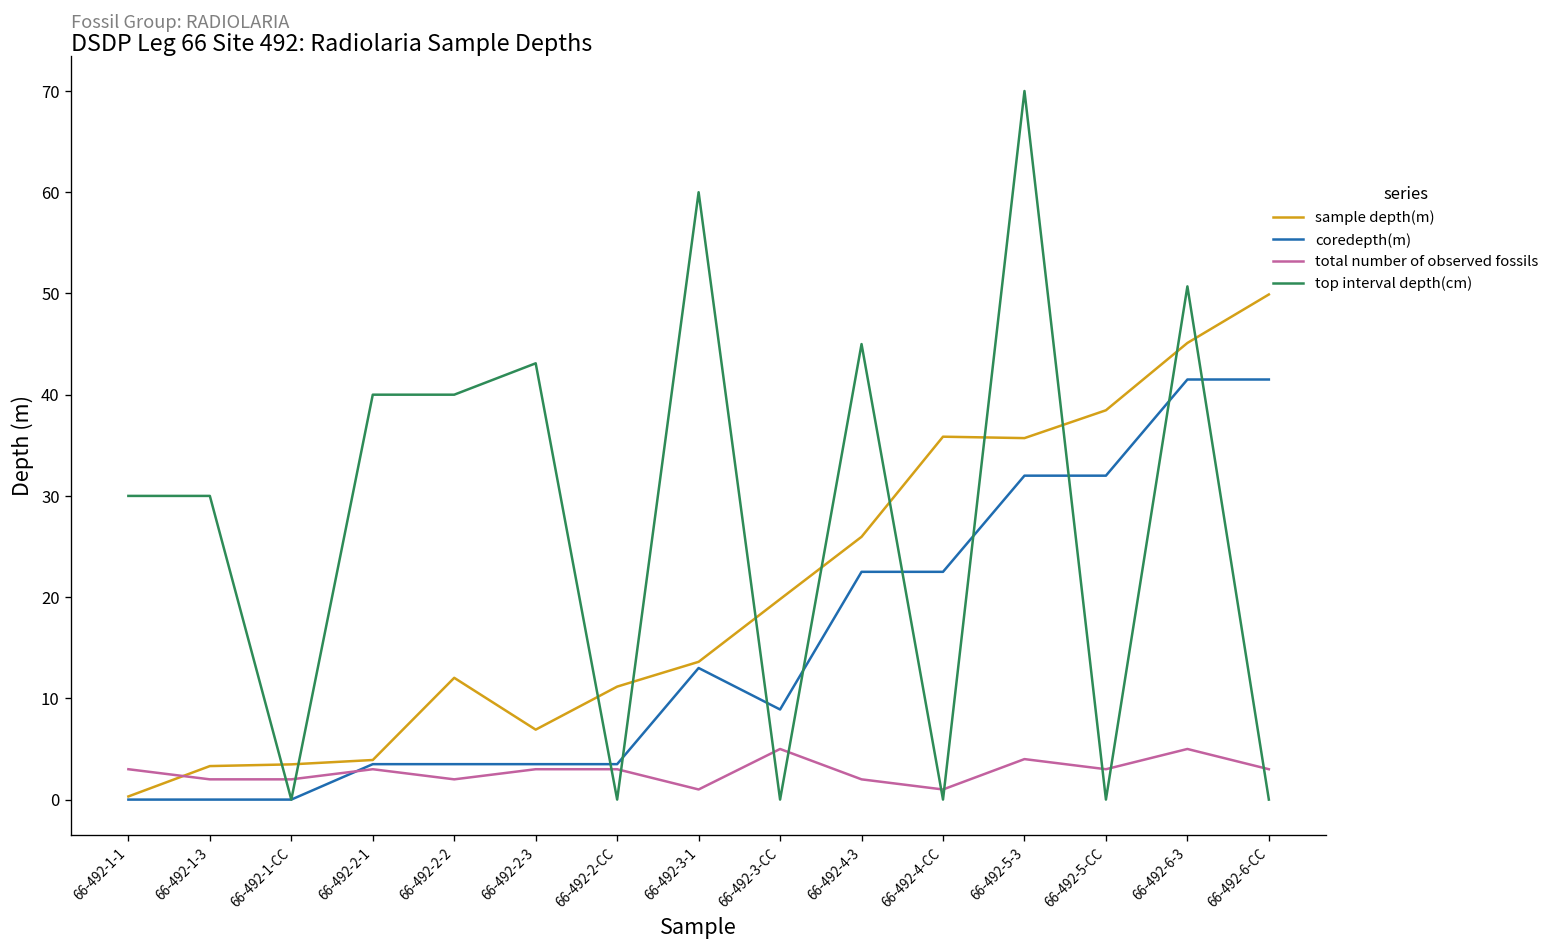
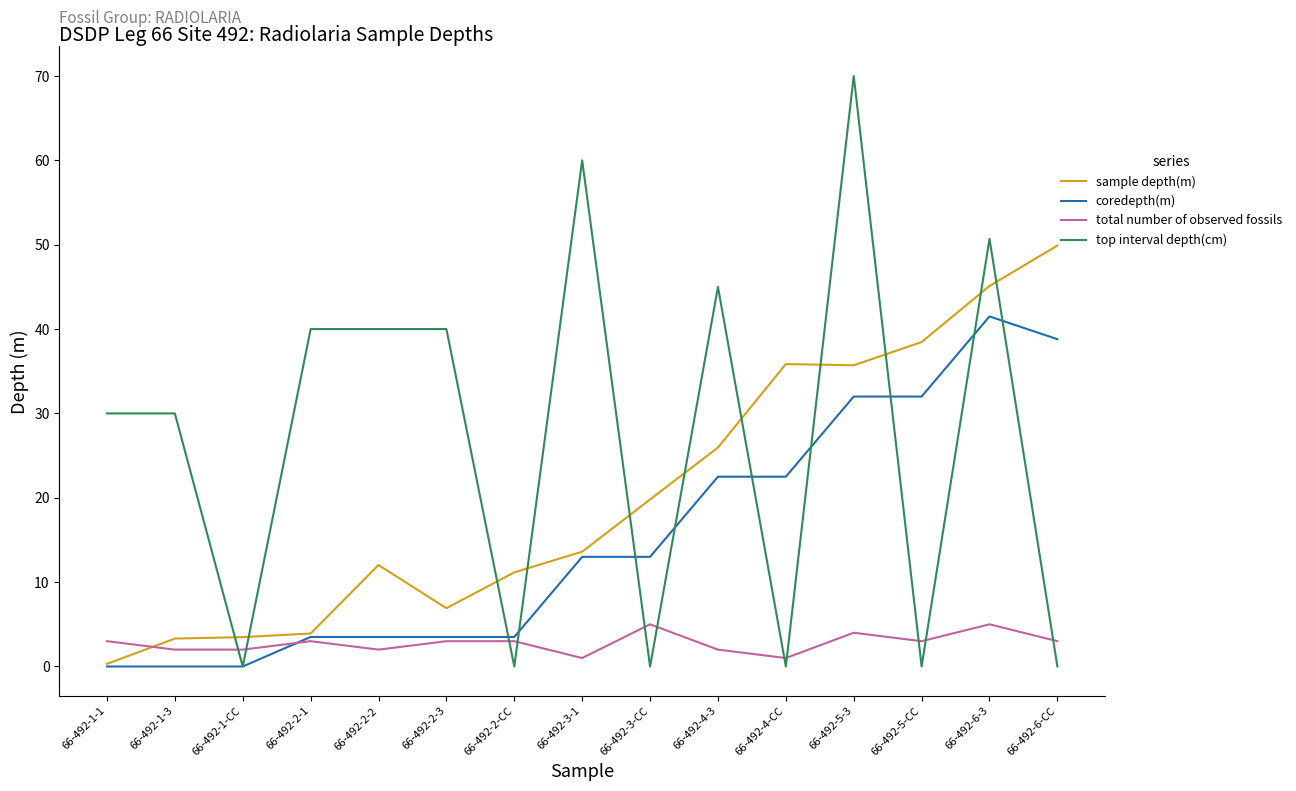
top interval depth(cm), 66-492-2-3: 43 -> 40
coredepth(m), 66-492-3-CC: 9 -> 13
coredepth(m), 66-492-6-CC: 42 -> 39
